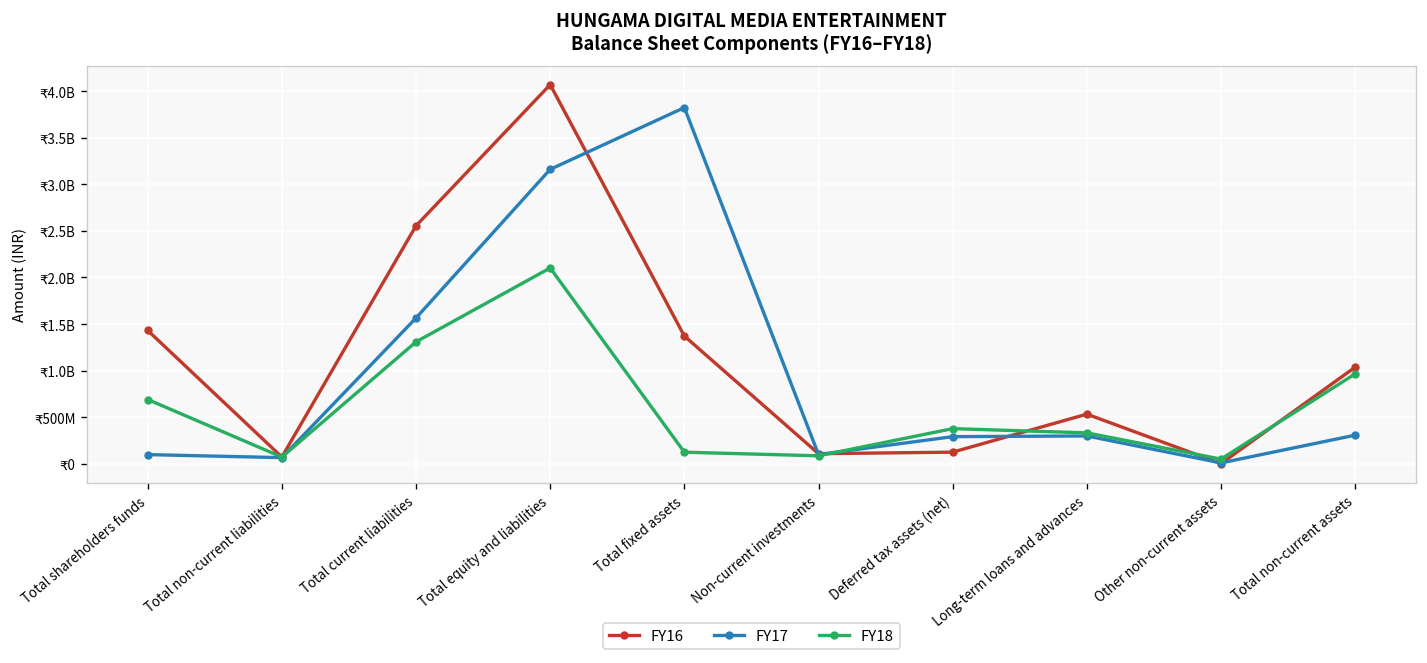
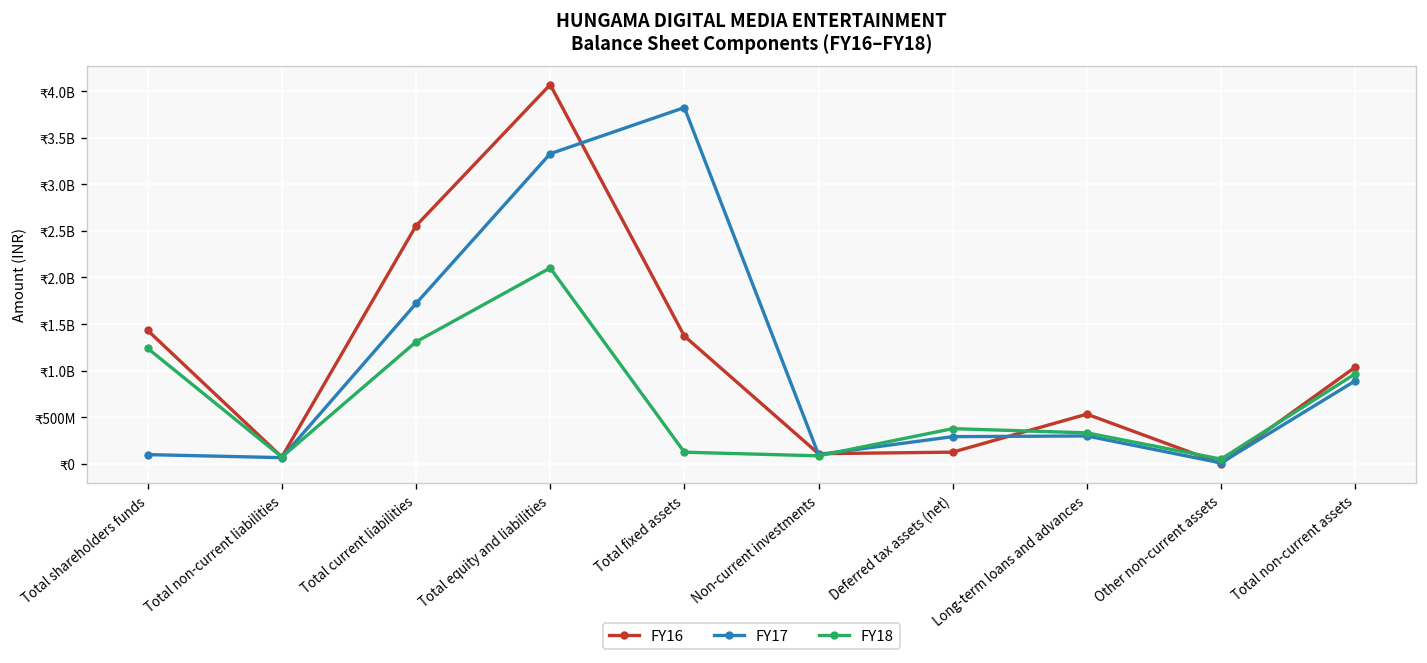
FY18, Total shareholders funds: ₹700000000 -> ₹1200000000
FY17, Total current liabilities: ₹1600000000 -> ₹1700000000
FY17, Total equity and liabilities: ₹3200000000 -> ₹3300000000
FY17, Total non-current assets: ₹300000000 -> ₹900000000
